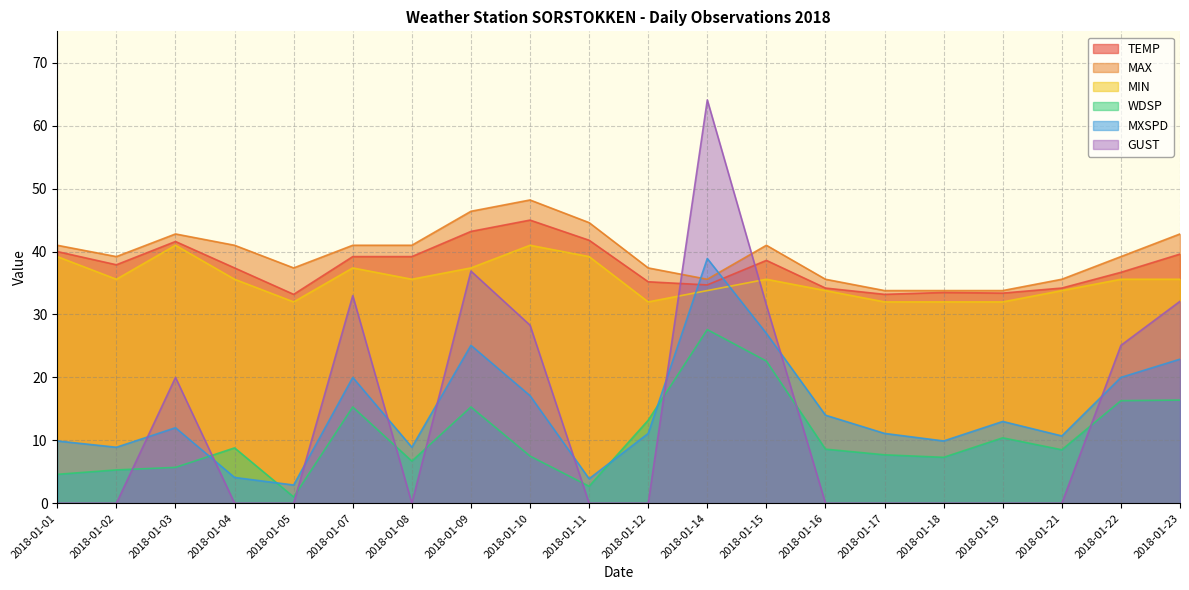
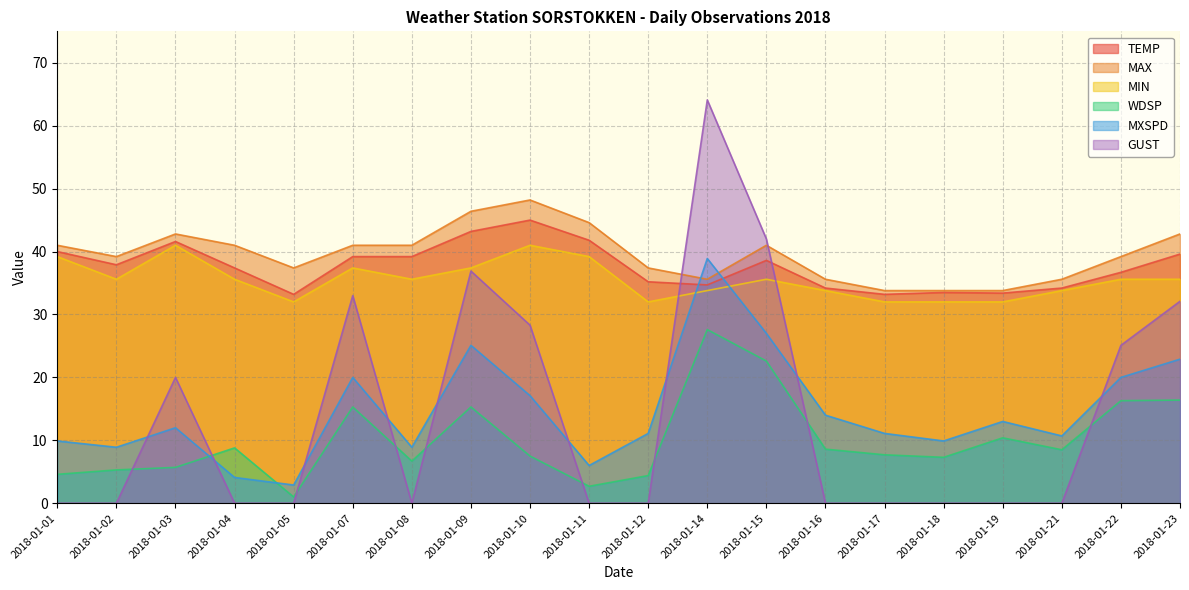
MXSPD, 2018-01-11: 4 -> 6
WDSP, 2018-01-12: 13 -> 4
GUST, 2018-01-15: 32 -> 42
